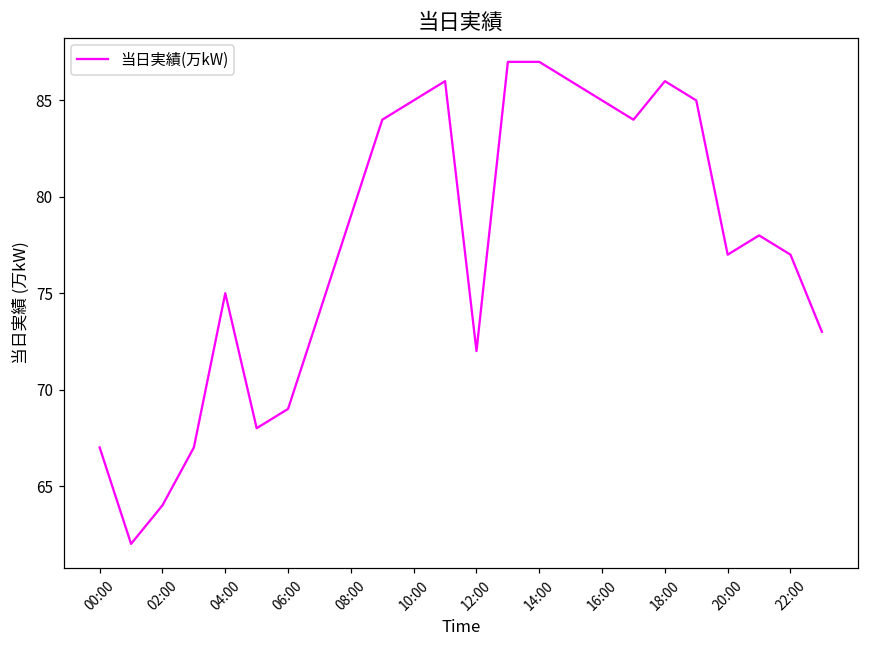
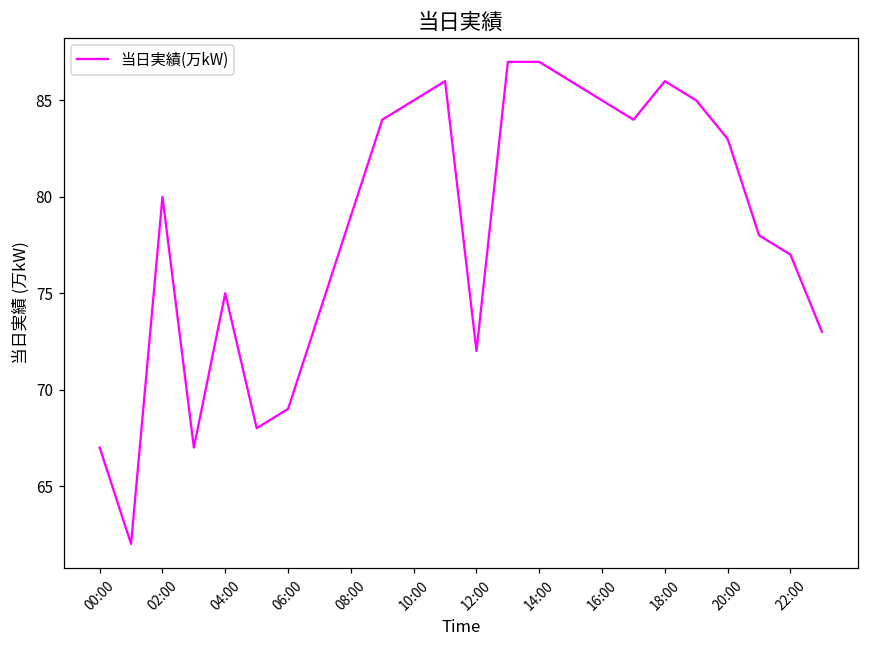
02:00: 64 -> 80
20:00: 77 -> 83
